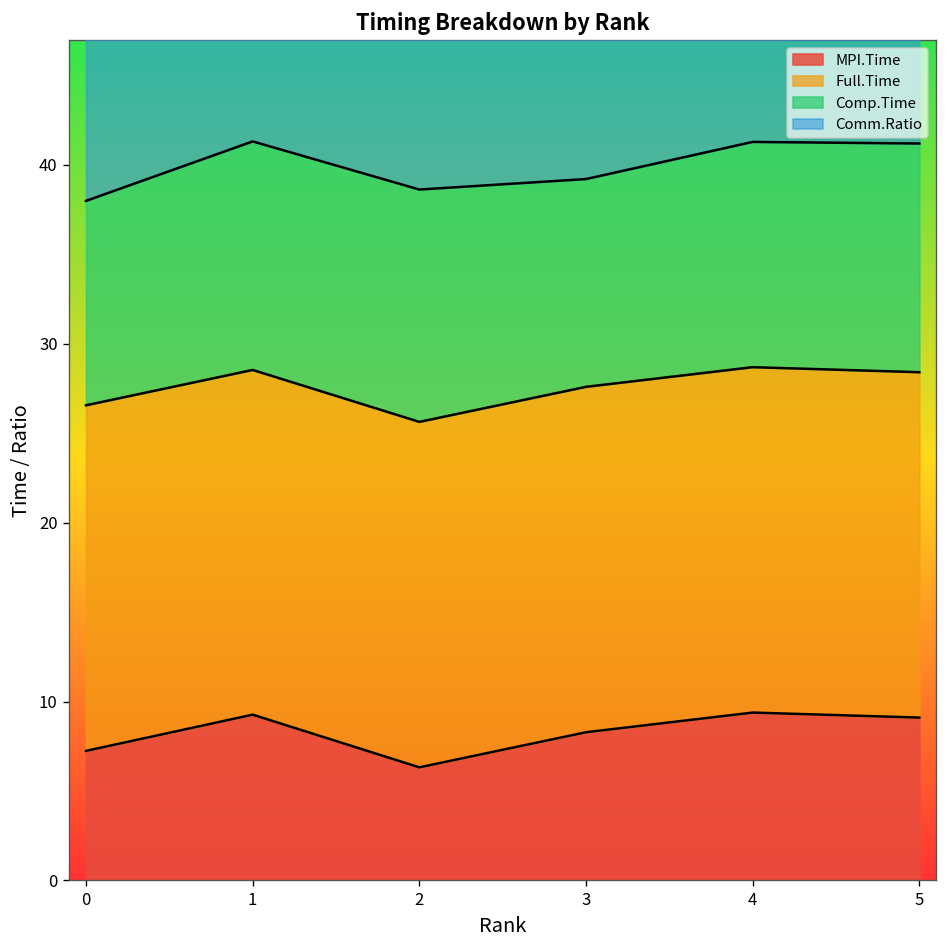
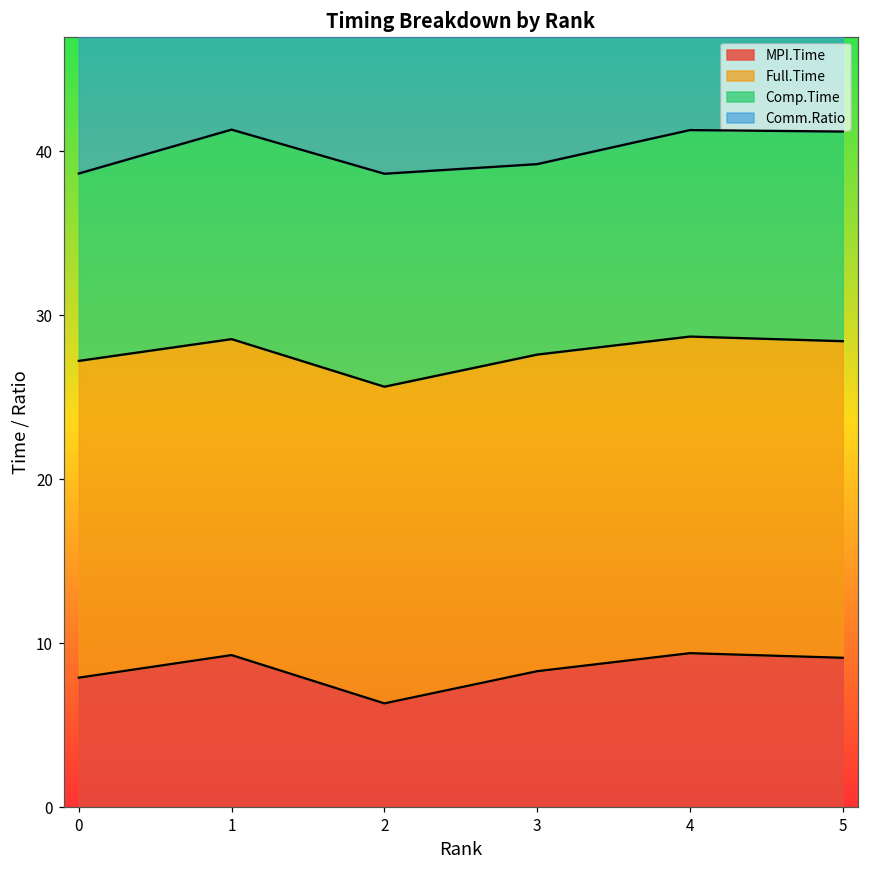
MPI.Time, 0: 7.2 -> 7.9
